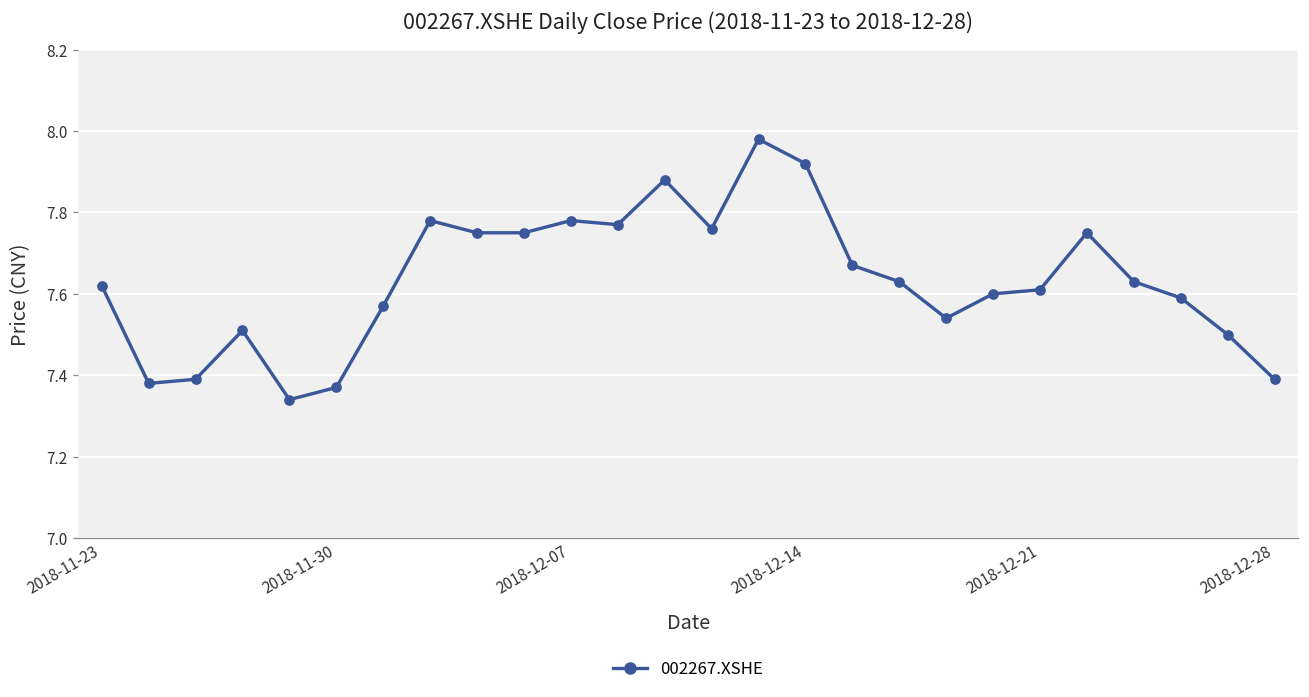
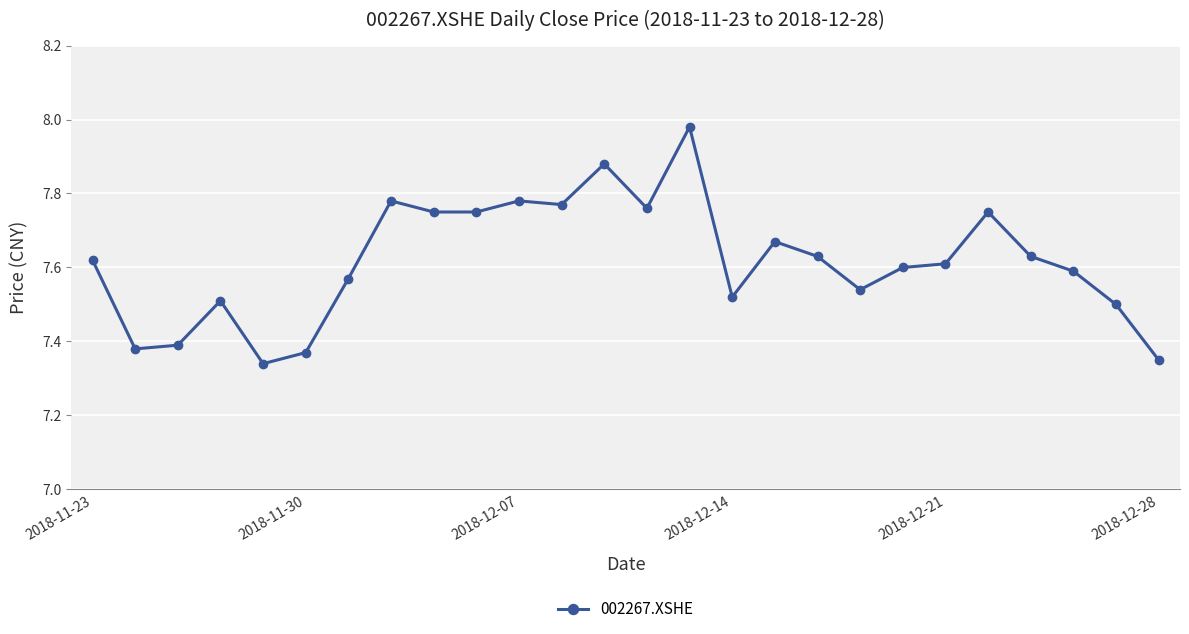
2018-12-14: 7.92 -> 7.52
2018-12-28: 7.39 -> 7.35
